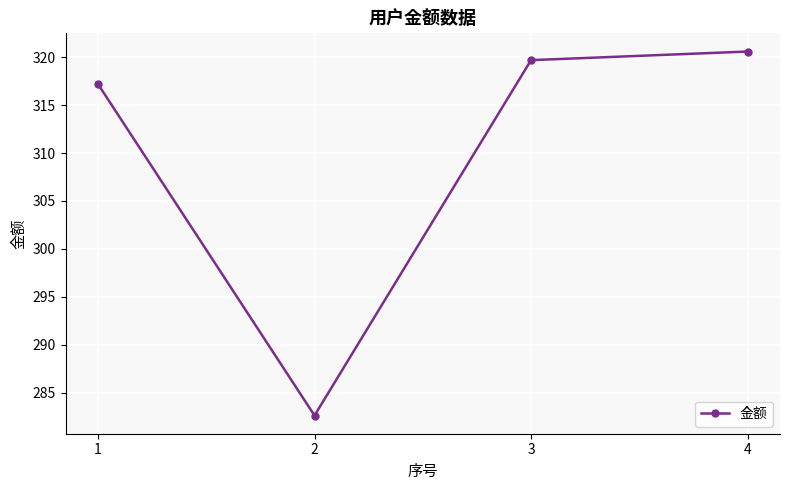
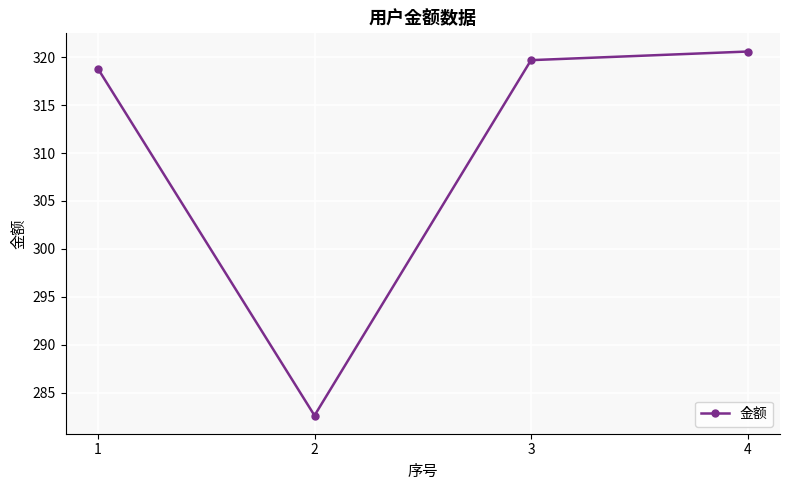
1: 317 -> 319
